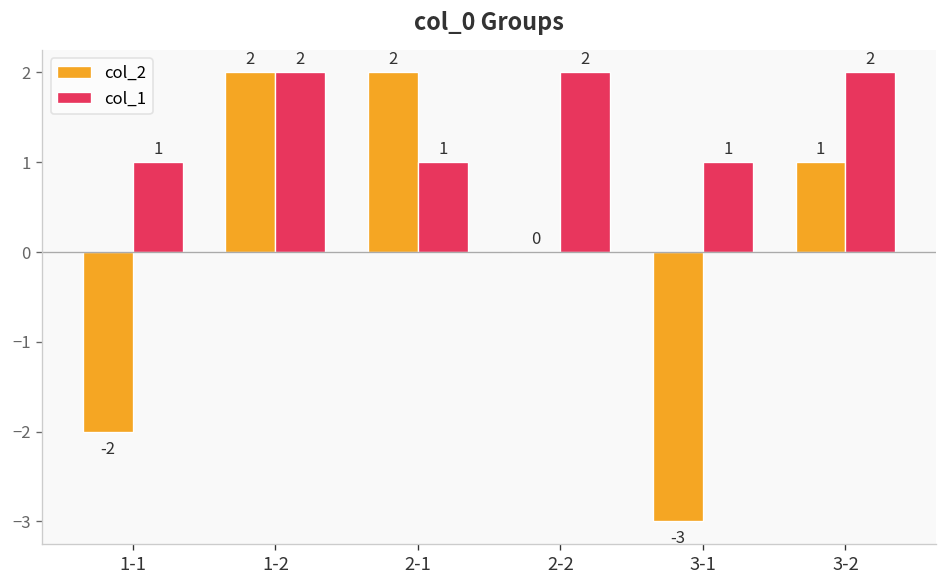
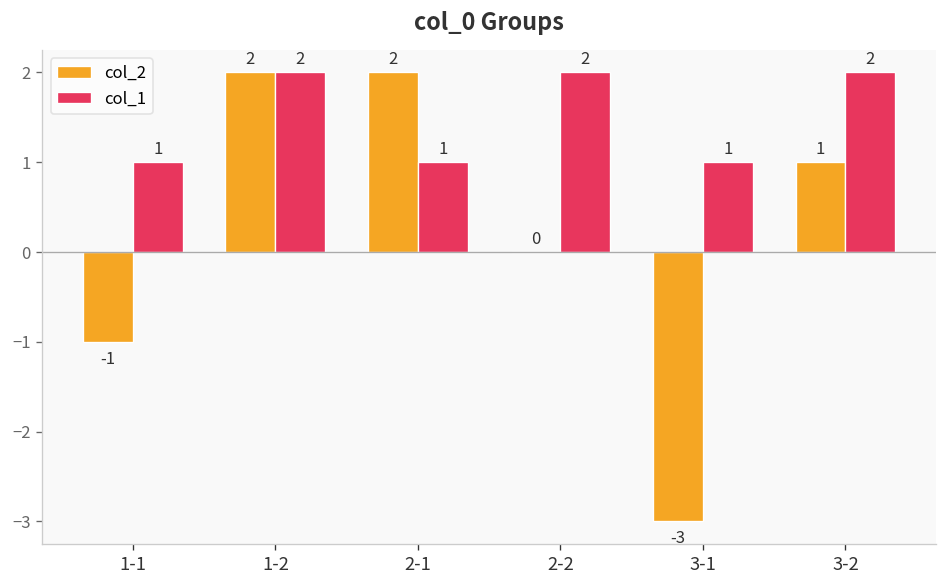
col_2, 1-1: -2 -> -1
